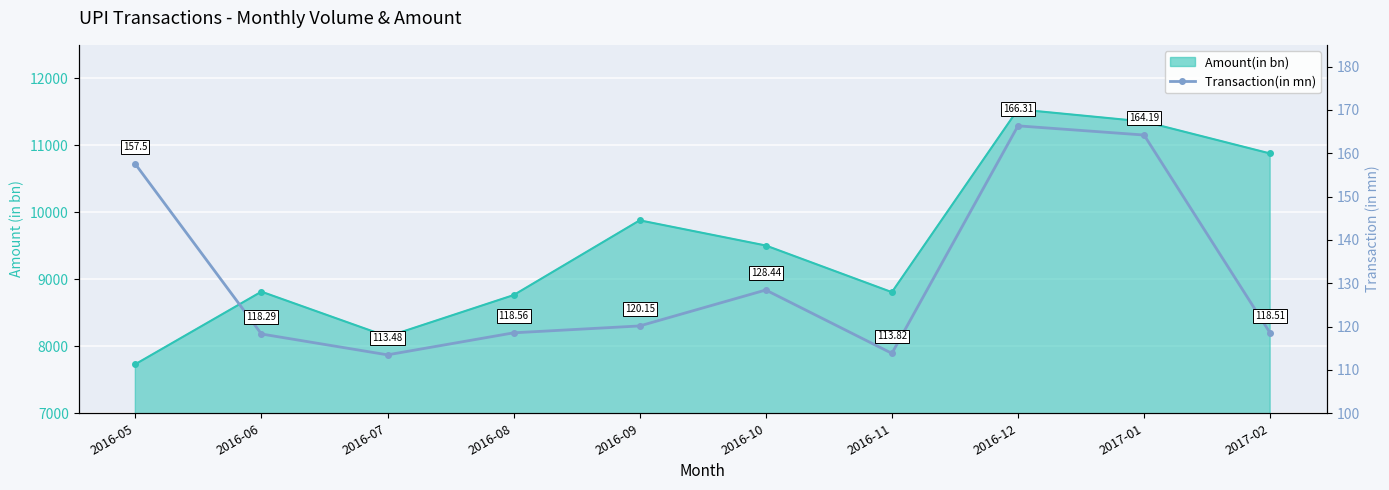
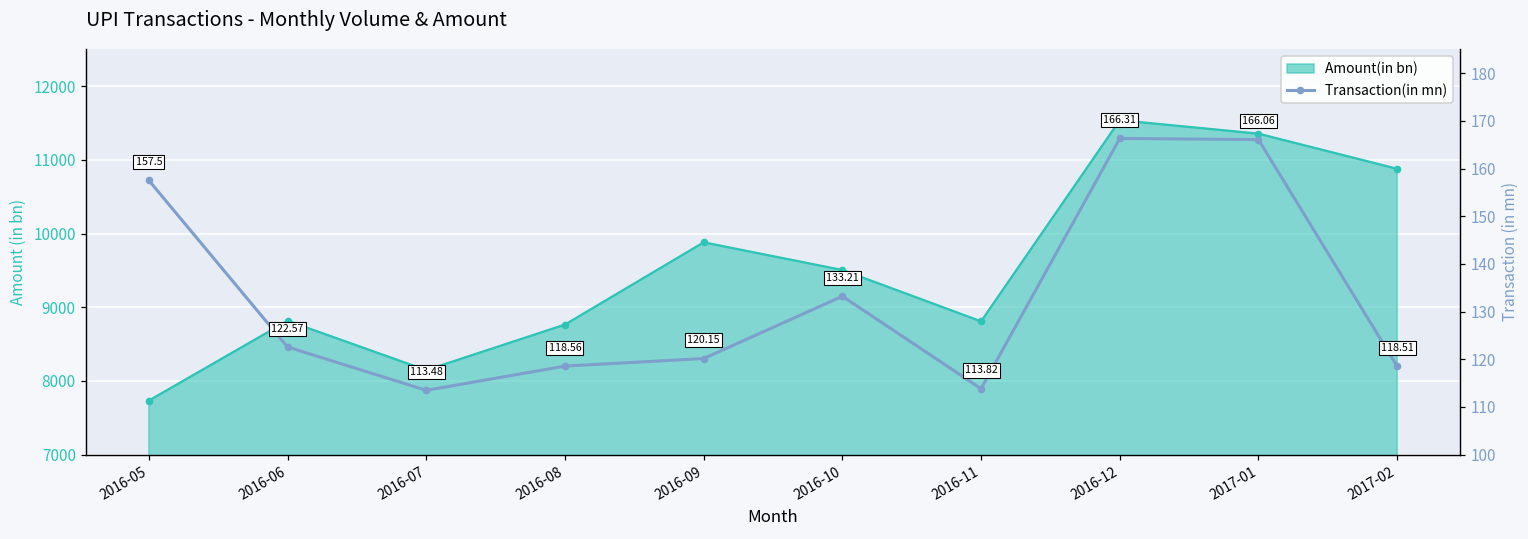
Transaction(in mn), 2016-06: 118.29 -> 122.57
Transaction(in mn), 2016-10: 128.44 -> 133.21
Transaction(in mn), 2017-01: 164.19 -> 166.06
